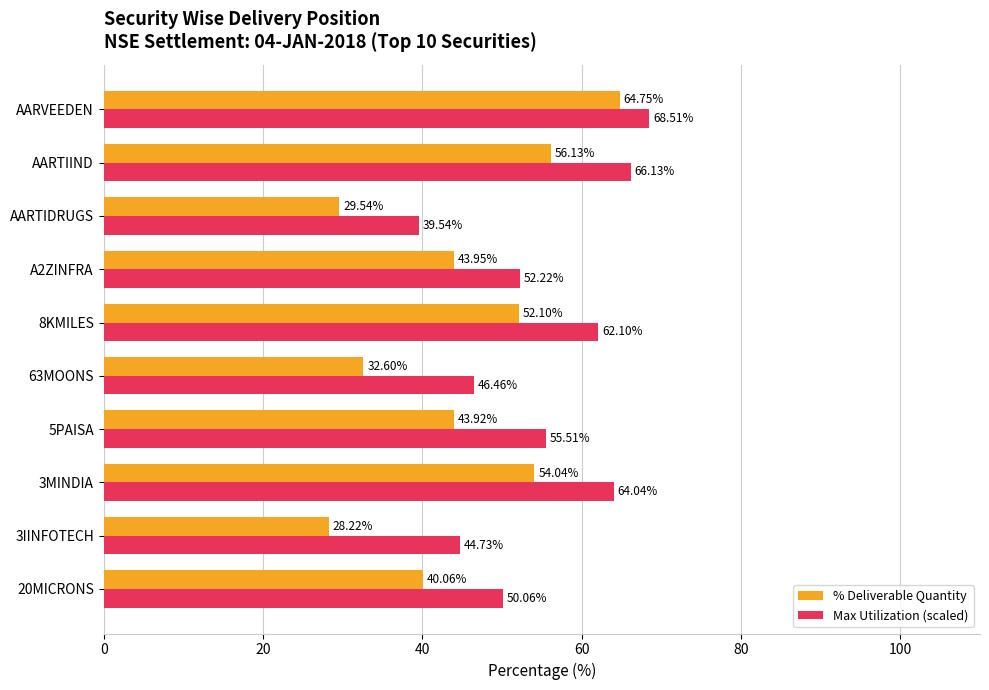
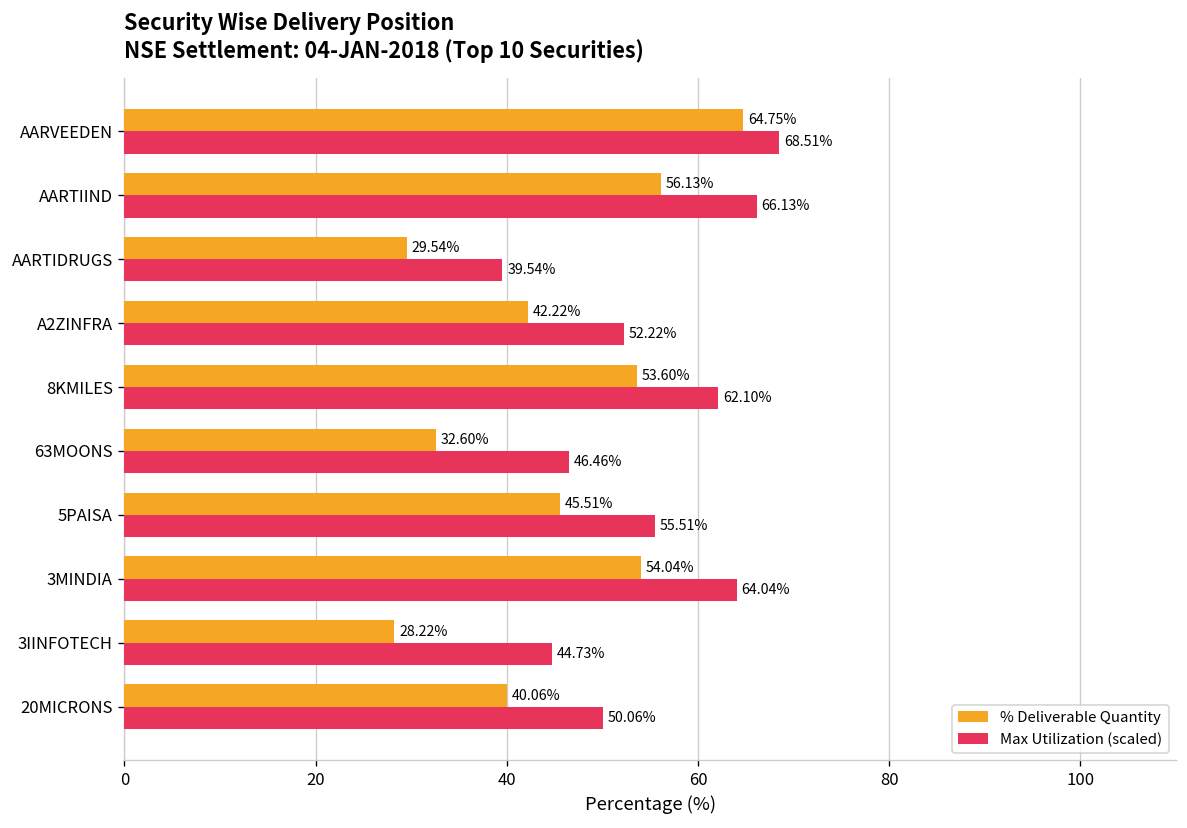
% Deliverable Quantity, A2ZINFRA: 43.95% -> 42.22%
% Deliverable Quantity, 8KMILES: 52.10% -> 53.60%
% Deliverable Quantity, 5PAISA: 43.92% -> 45.51%
